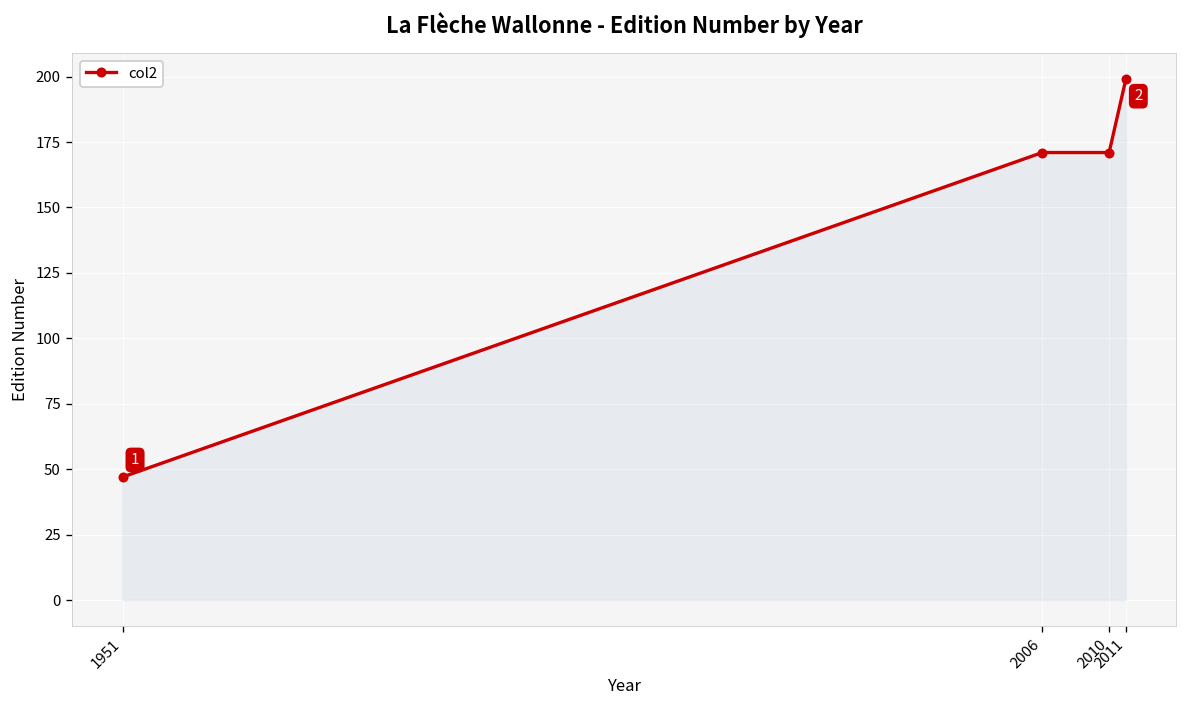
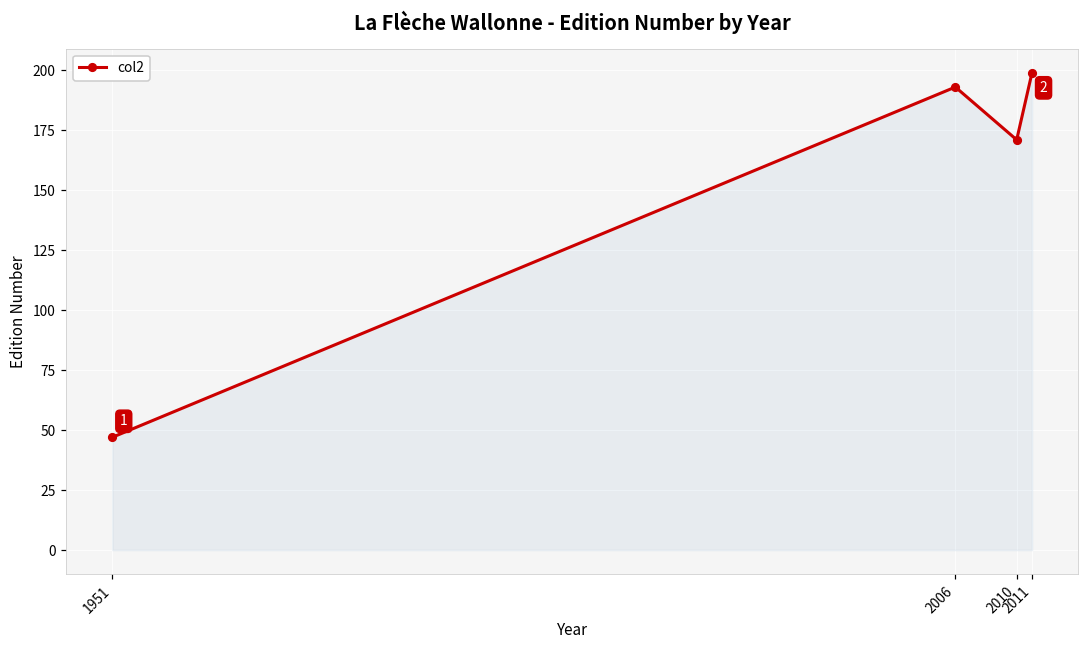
2006: 171 -> 193
